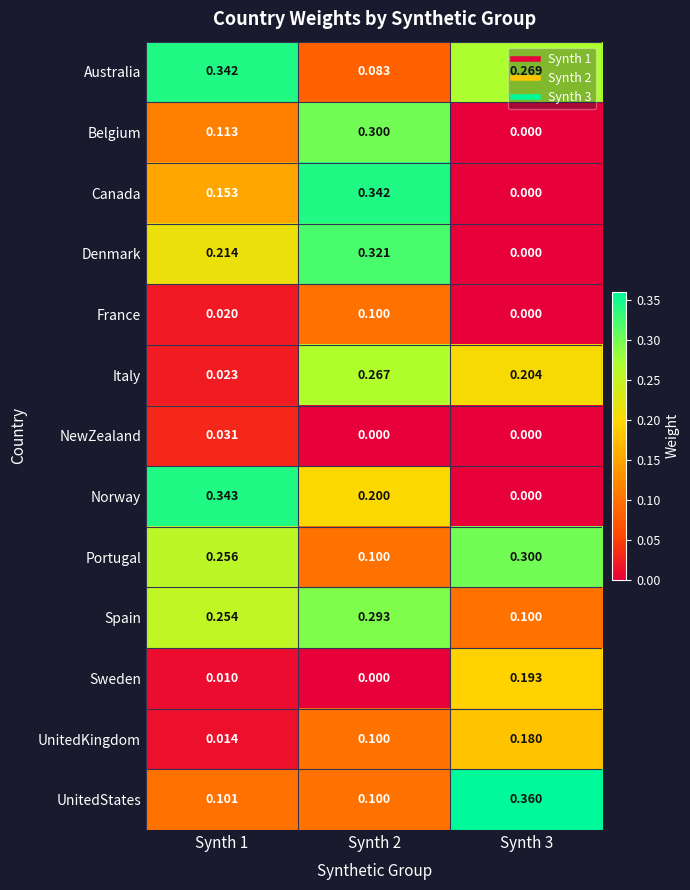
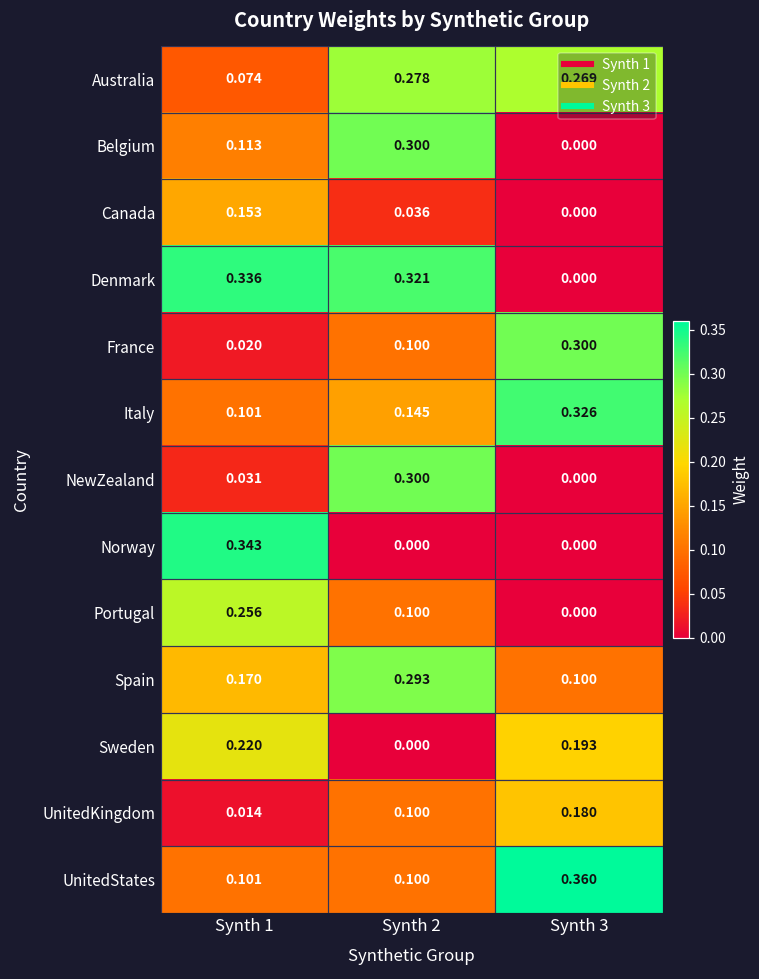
Australia, Synth 1: 0.342 -> 0.074
Australia, Synth 2: 0.083 -> 0.278
Canada, Synth 2: 0.342 -> 0.036
Denmark, Synth 1: 0.214 -> 0.336
France, Synth 3: 0.000 -> 0.300
Italy, Synth 1: 0.023 -> 0.101
Italy, Synth 2: 0.267 -> 0.145
Italy, Synth 3: 0.204 -> 0.326
NewZealand, Synth 2: 0.000 -> 0.300
Norway, Synth 2: 0.200 -> 0.000
Portugal, Synth 3: 0.300 -> 0.000
Spain, Synth 1: 0.254 -> 0.170
Sweden, Synth 1: 0.010 -> 0.220
